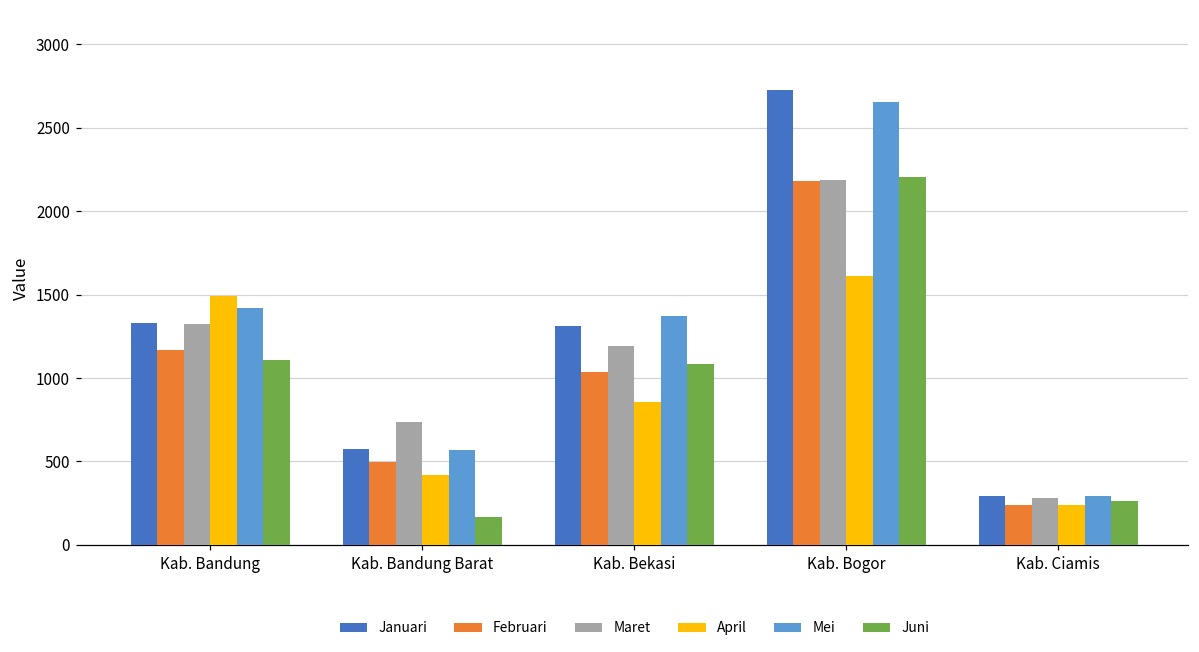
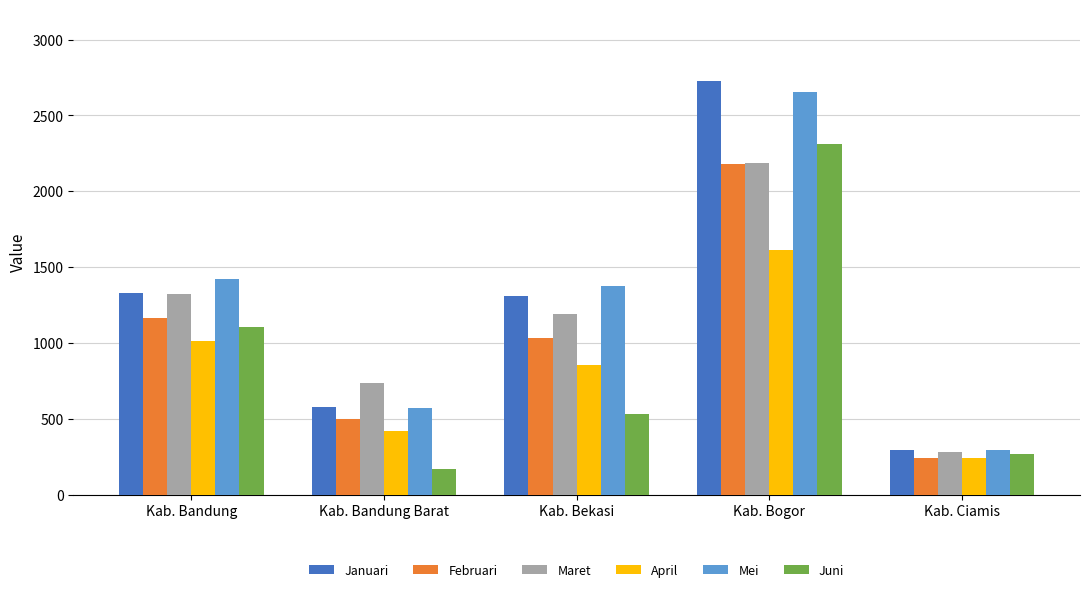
April, Kab. Bandung: 1490 -> 1010
Juni, Kab. Bekasi: 1080 -> 530
Juni, Kab. Bogor: 2200 -> 2310
